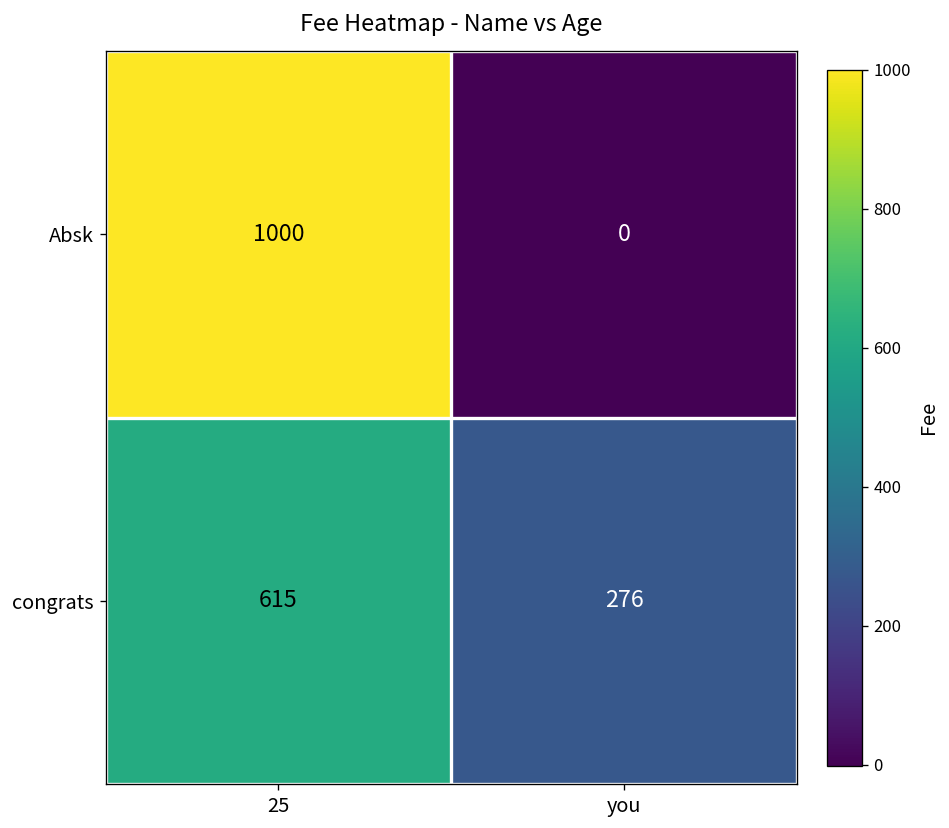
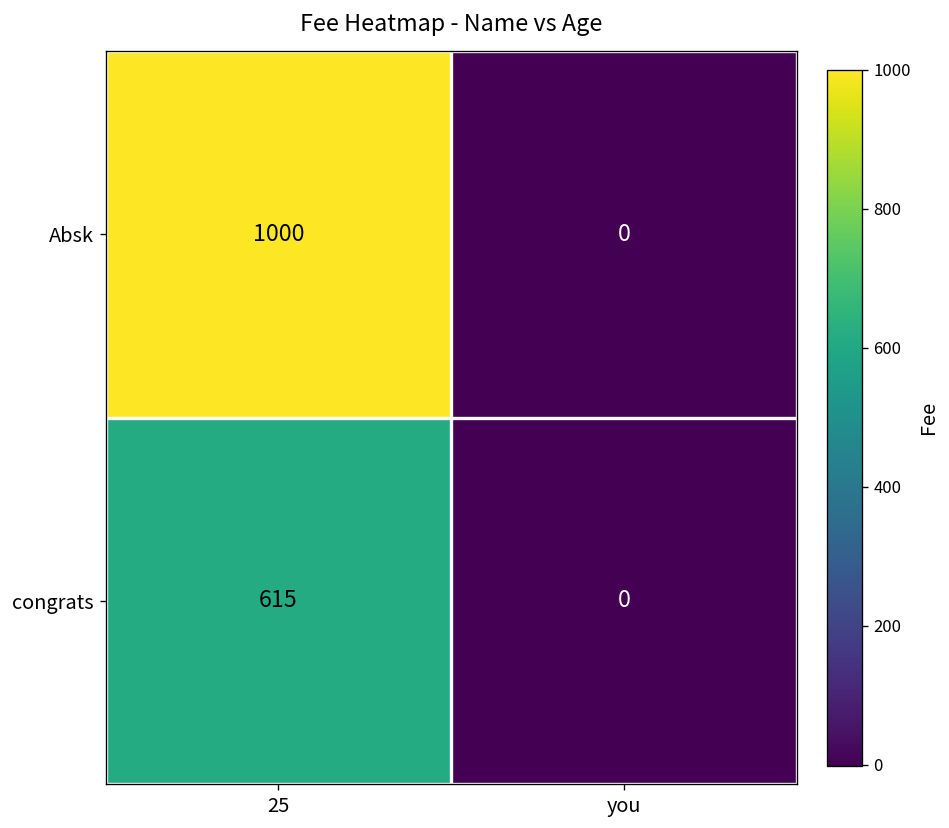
congrats, you: 276 -> 0
